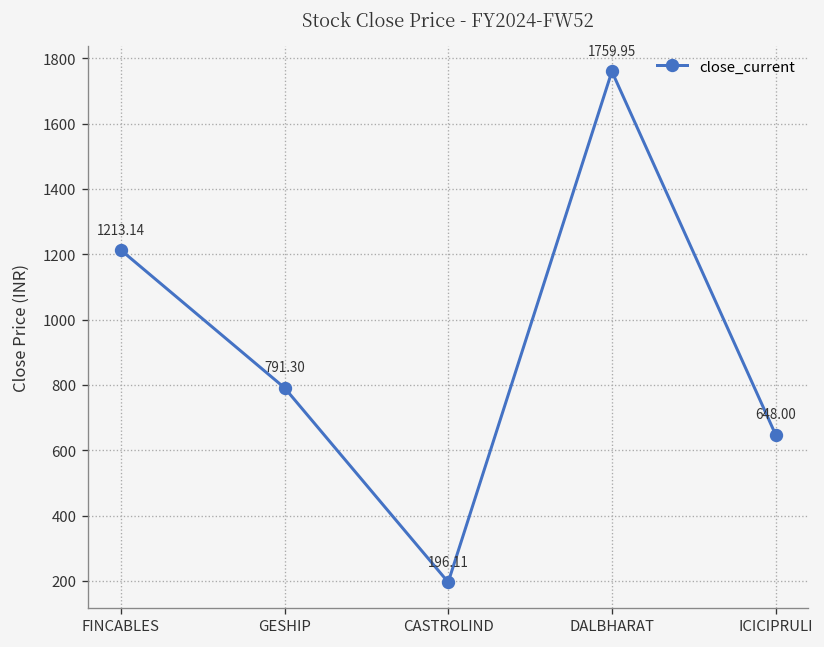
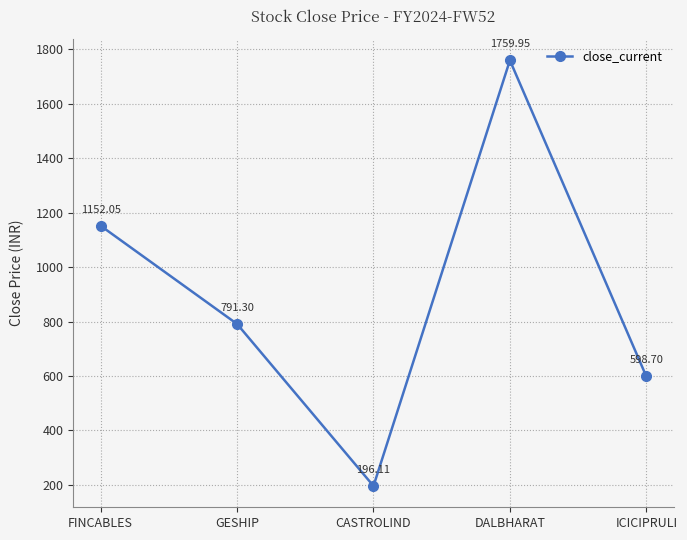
FINCABLES: 1213.14 -> 1152.05
ICICIPRULI: 648.00 -> 598.70
